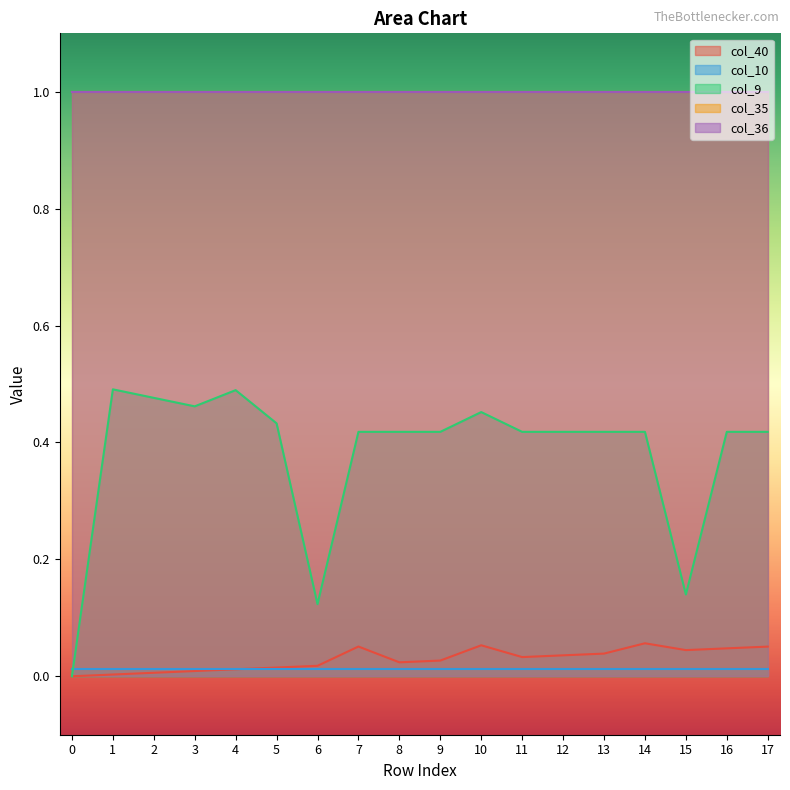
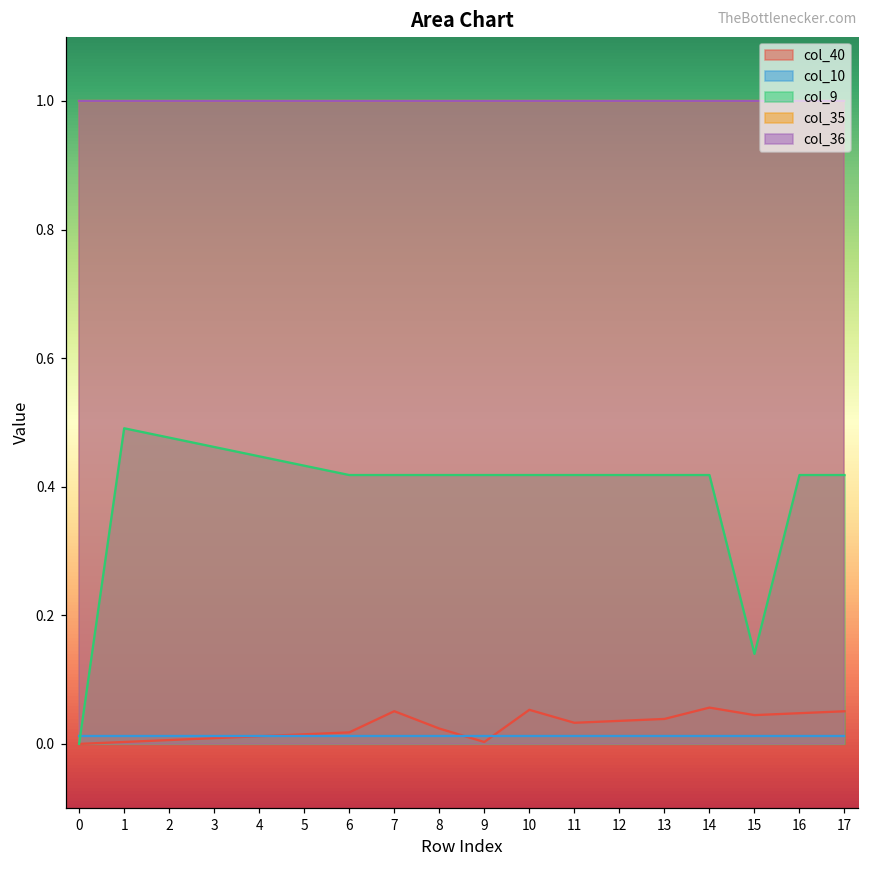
col_9, 4: 0.49 -> 0.45
col_9, 6: 0.12 -> 0.42
col_40, 9: 0.03 -> 0.00
col_9, 10: 0.45 -> 0.42
